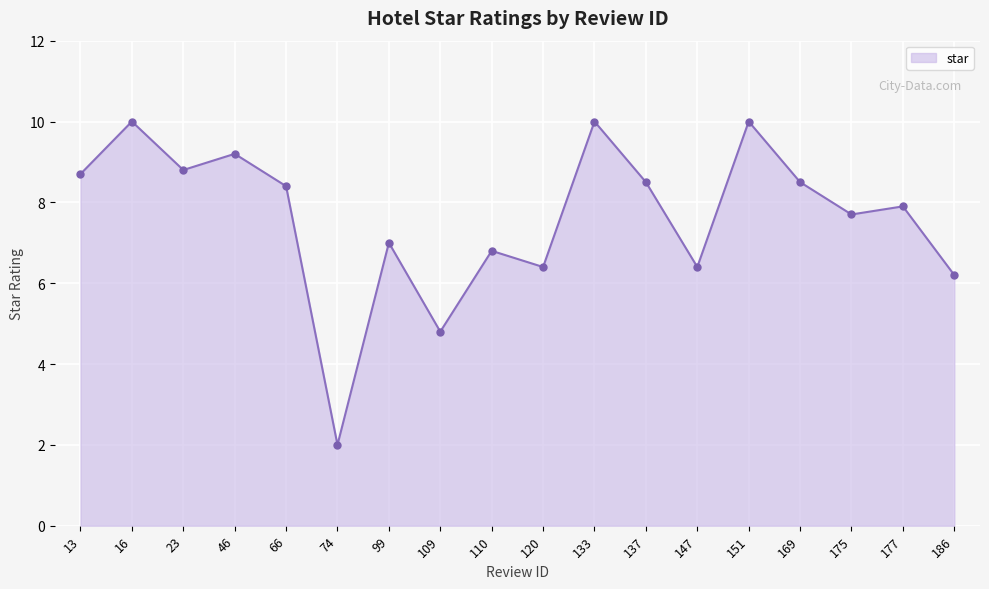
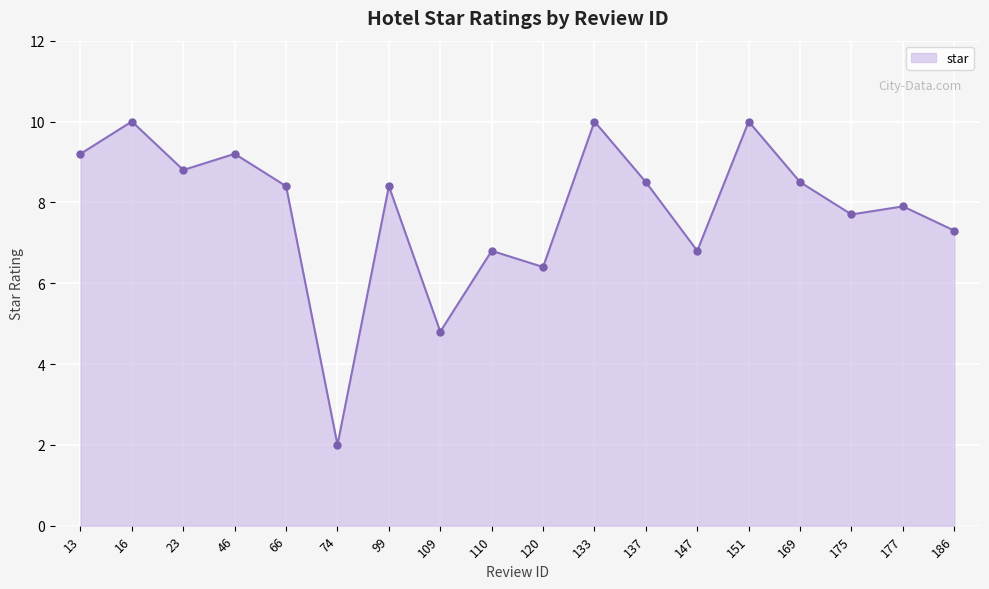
13: 8.7 -> 9.2
99: 7.0 -> 8.4
147: 6.4 -> 6.8
186: 6.2 -> 7.3
